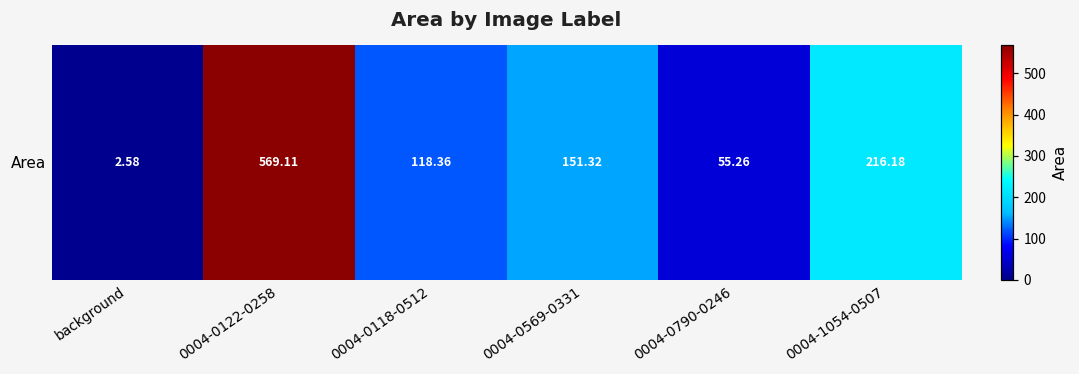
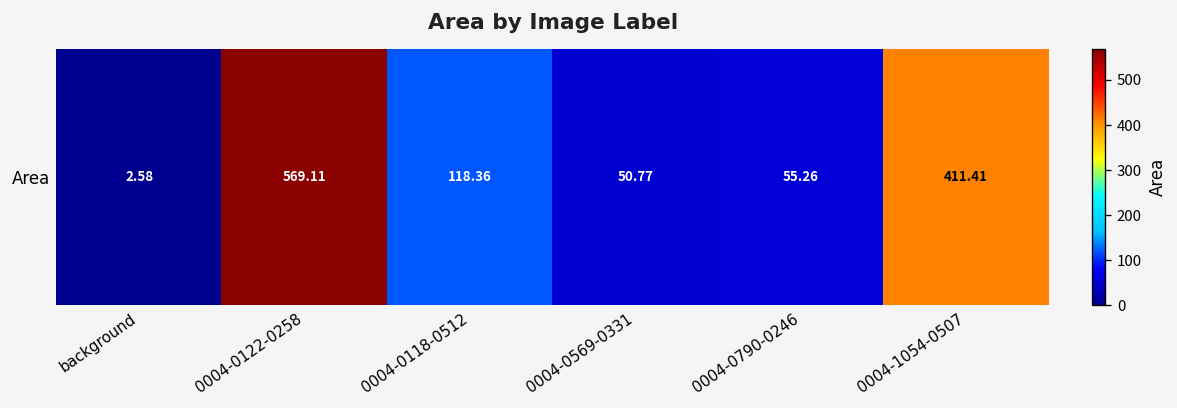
Area, 0004-0569-0331: 151.32 -> 50.77
Area, 0004-1054-0507: 216.18 -> 411.41
